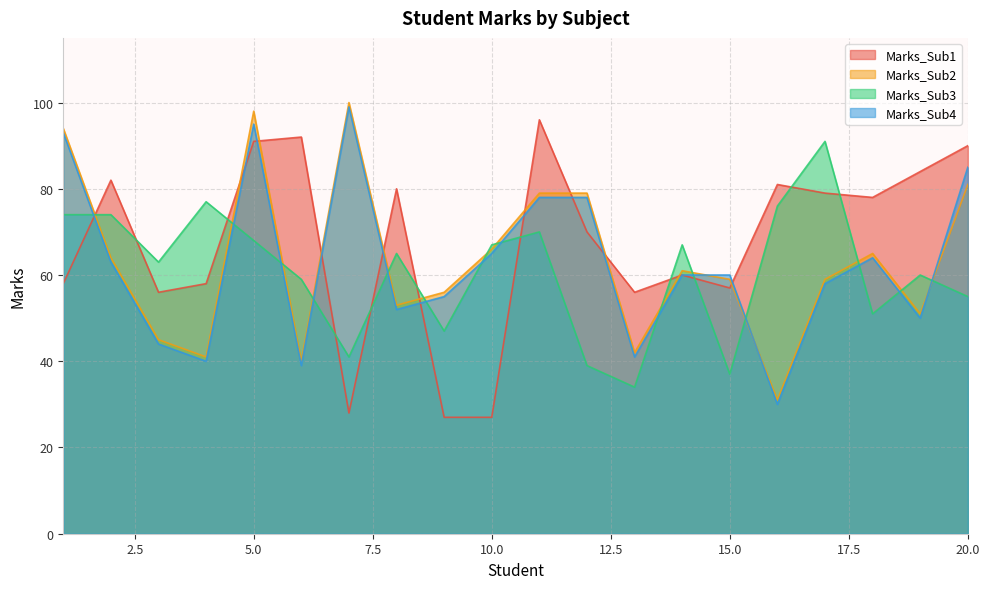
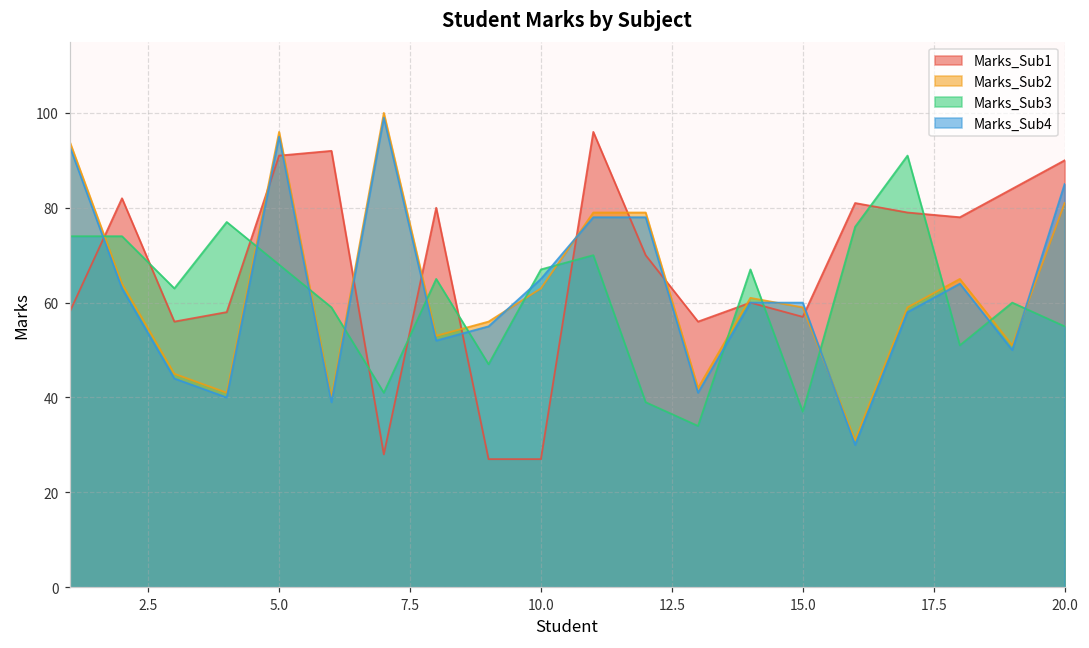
Marks_Sub2, 5.0: 98 -> 96
Marks_Sub2, 10.0: 66 -> 63
